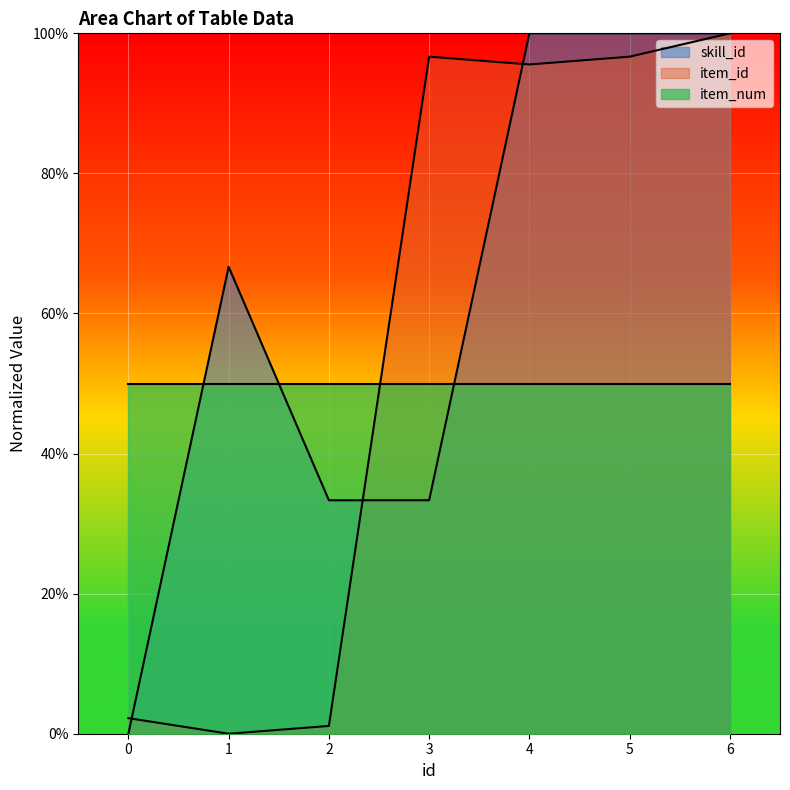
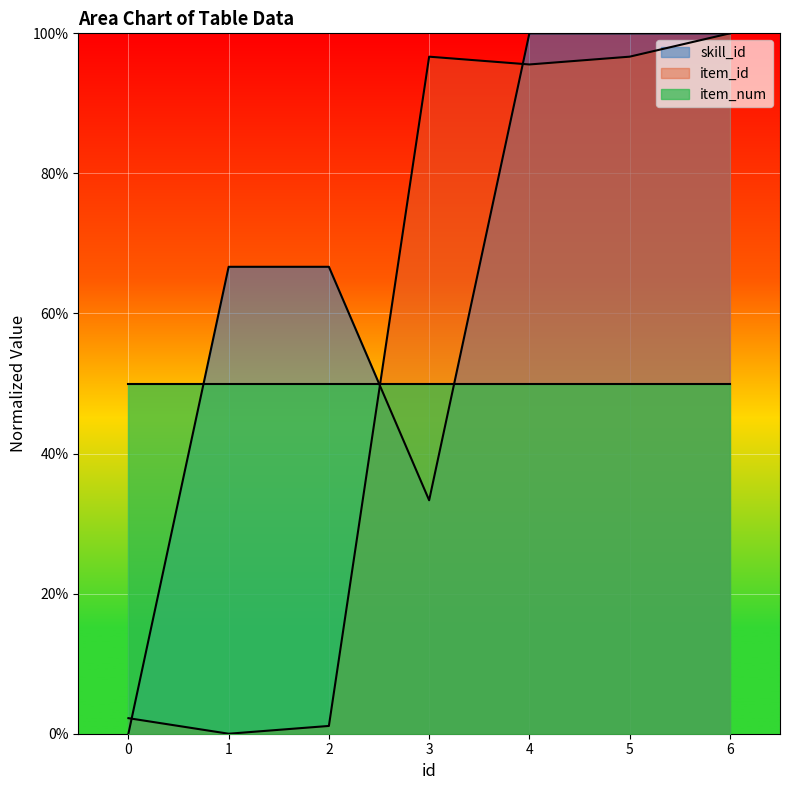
skill_id, 2: 33% -> 67%
